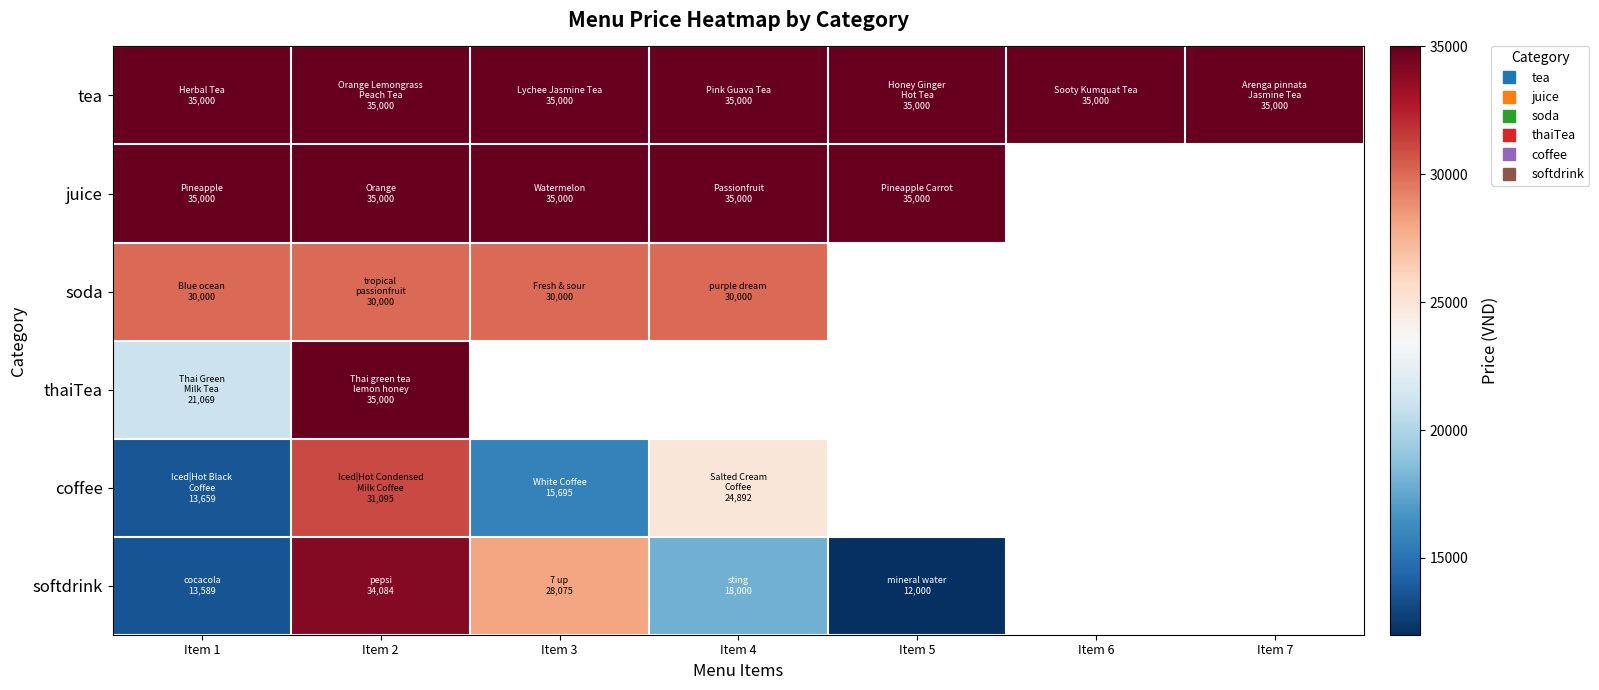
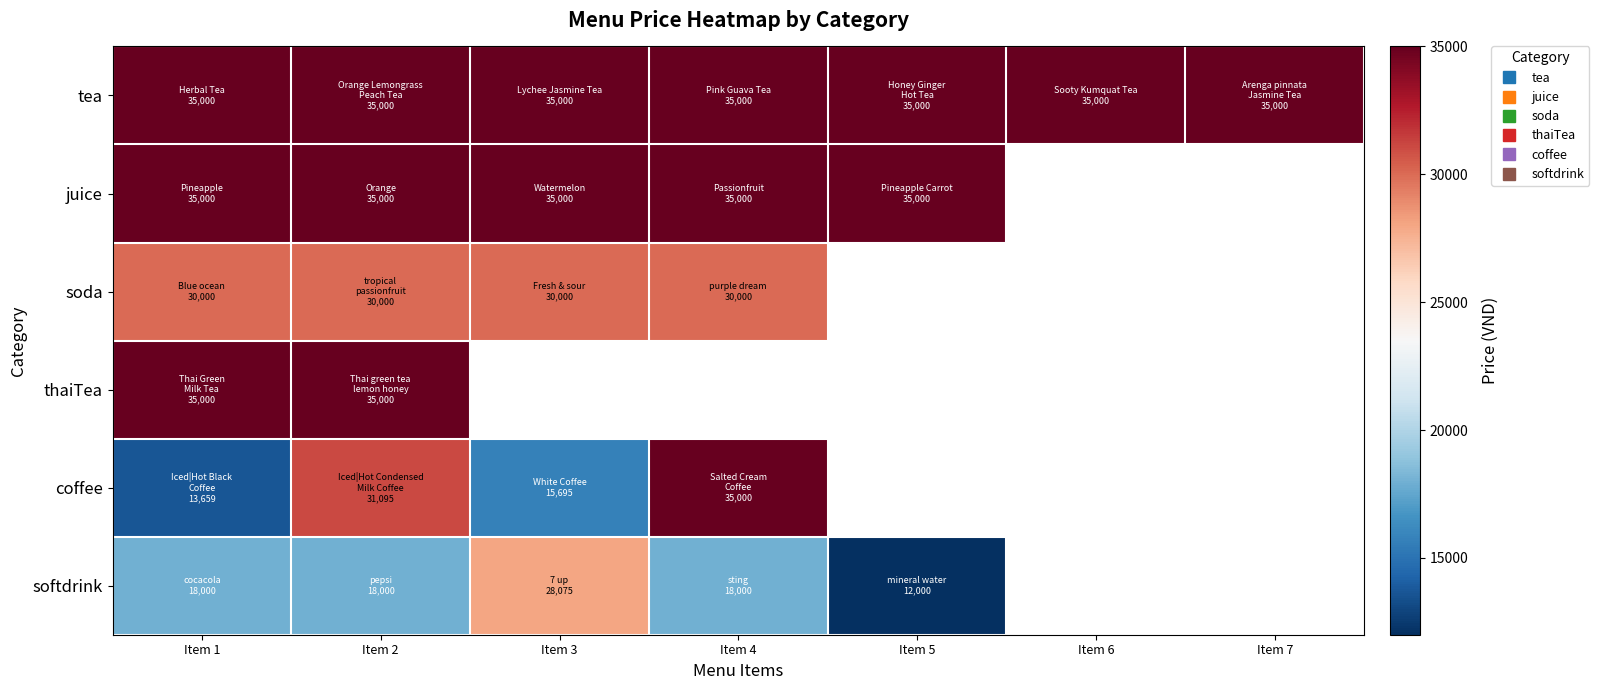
thaiTea, Item 1: 21,069 -> 35,000
coffee, Item 4: 24,892 -> 35,000
softdrink, Item 1: 13,589 -> 18,000
softdrink, Item 2: 34,084 -> 18,000
